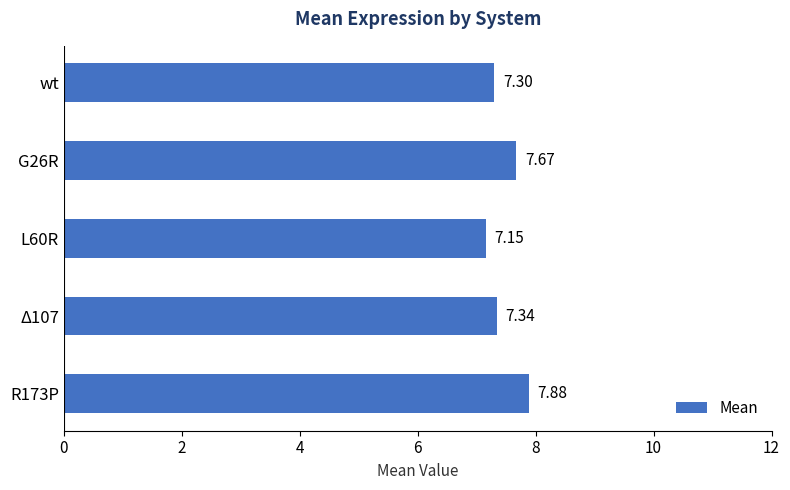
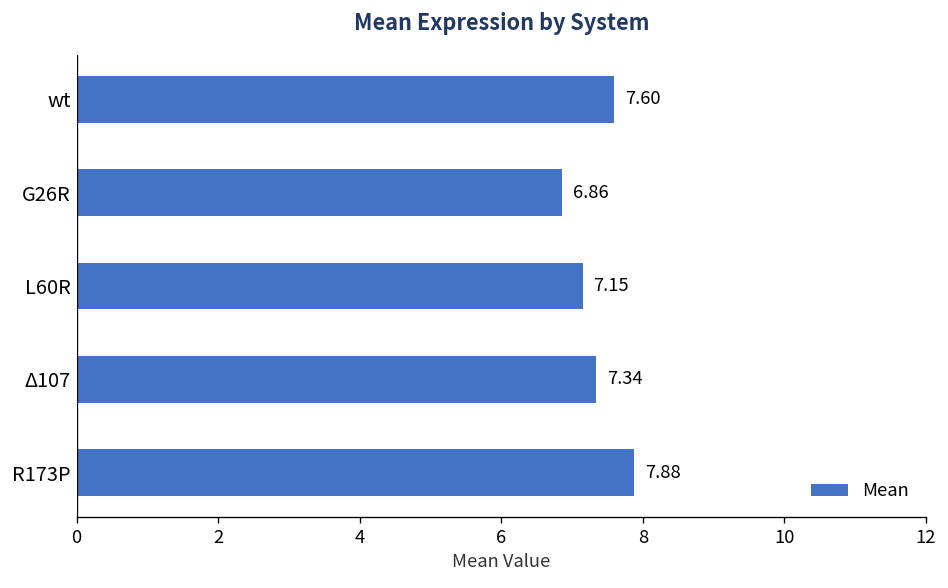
wt: 7.30 -> 7.60
G26R: 7.67 -> 6.86
